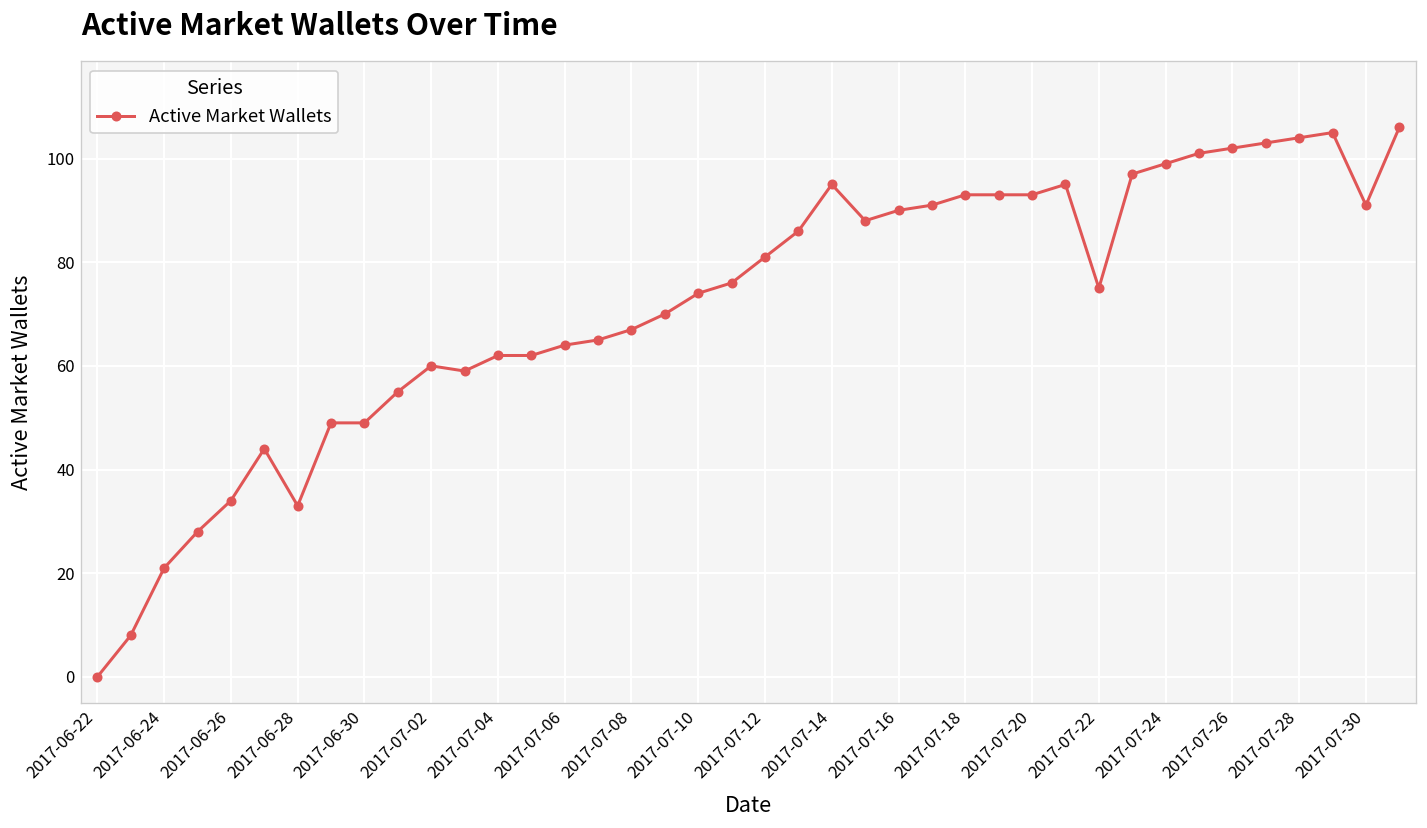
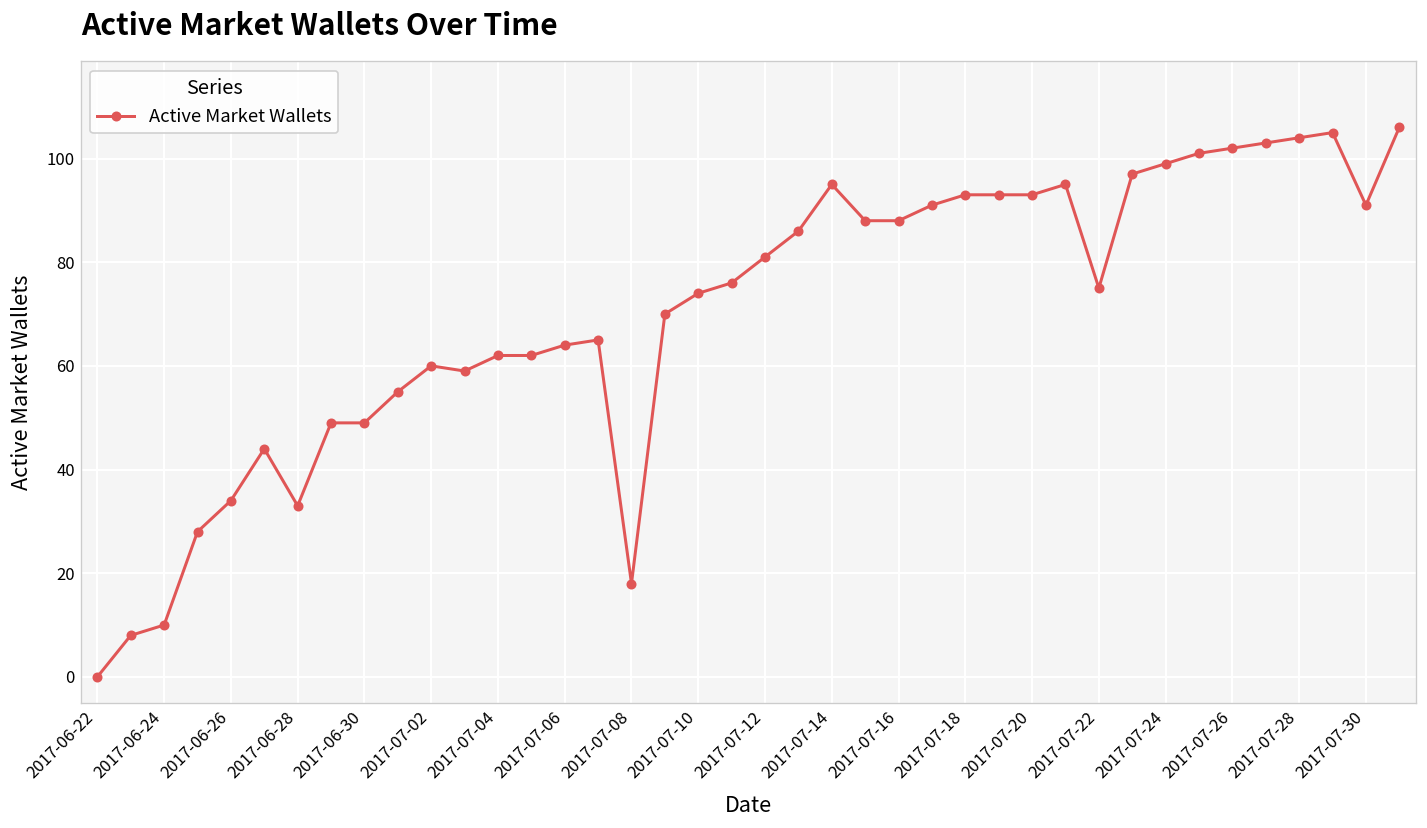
2017-06-24: 21 -> 10
2017-07-08: 67 -> 18
2017-07-16: 90 -> 88
